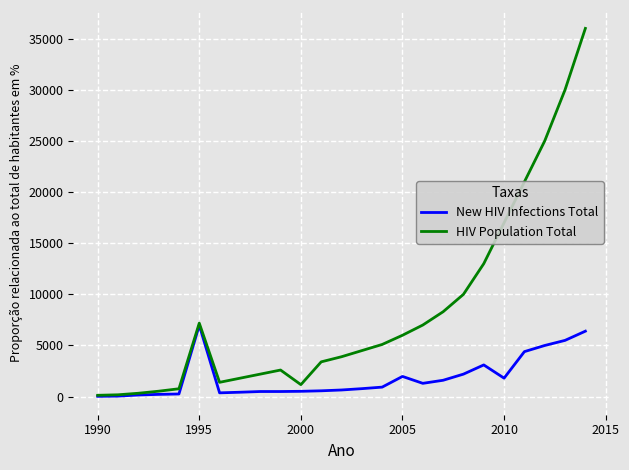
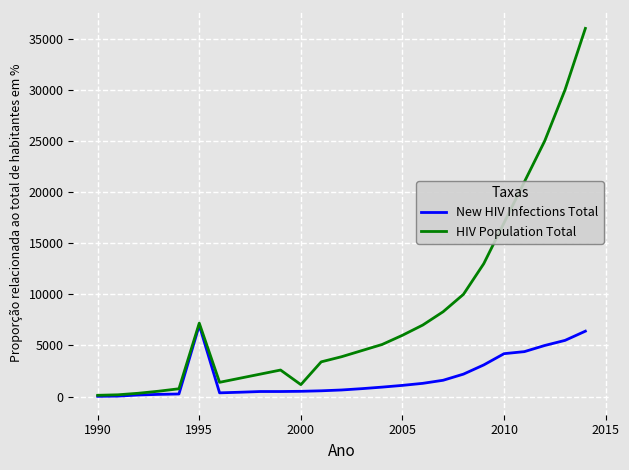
New HIV Infections Total, 2005: 2000 -> 1100
New HIV Infections Total, 2010: 1800 -> 4200
